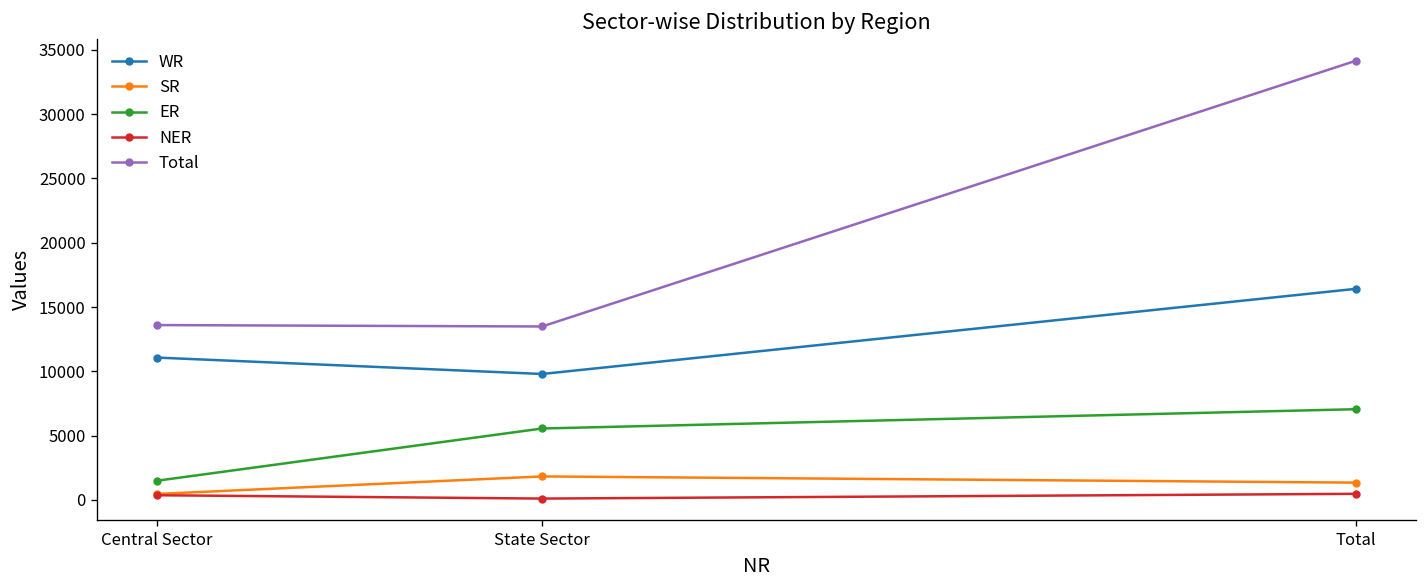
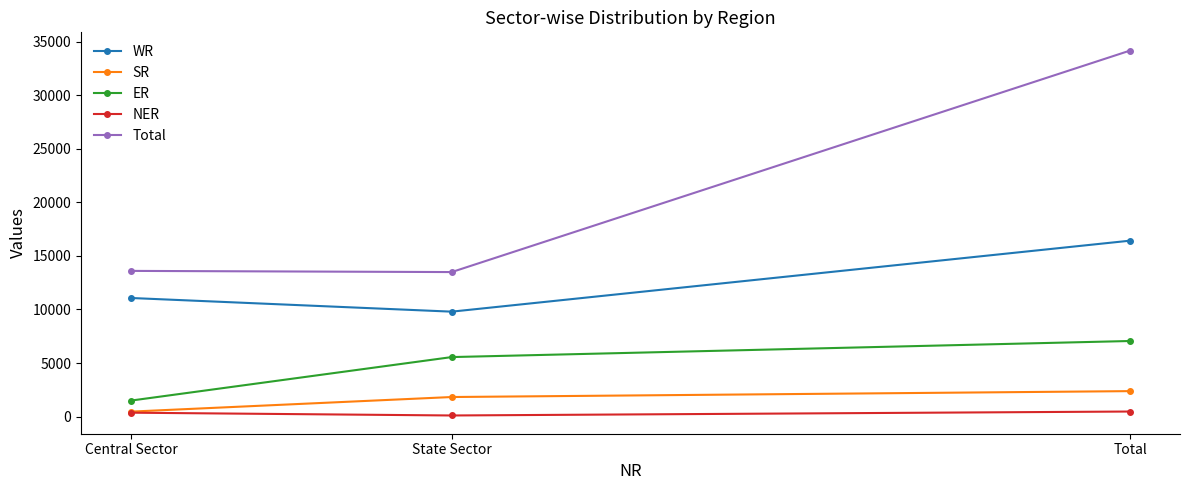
SR, Total: 1400 -> 2400
